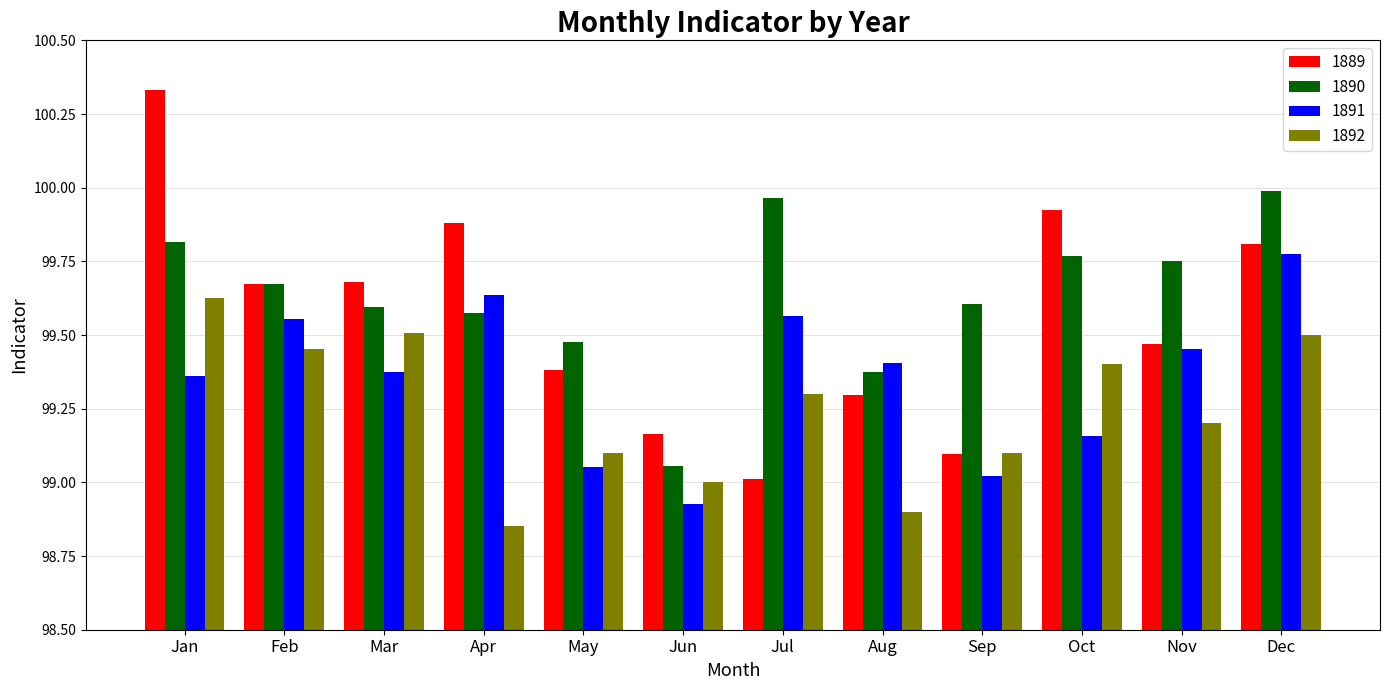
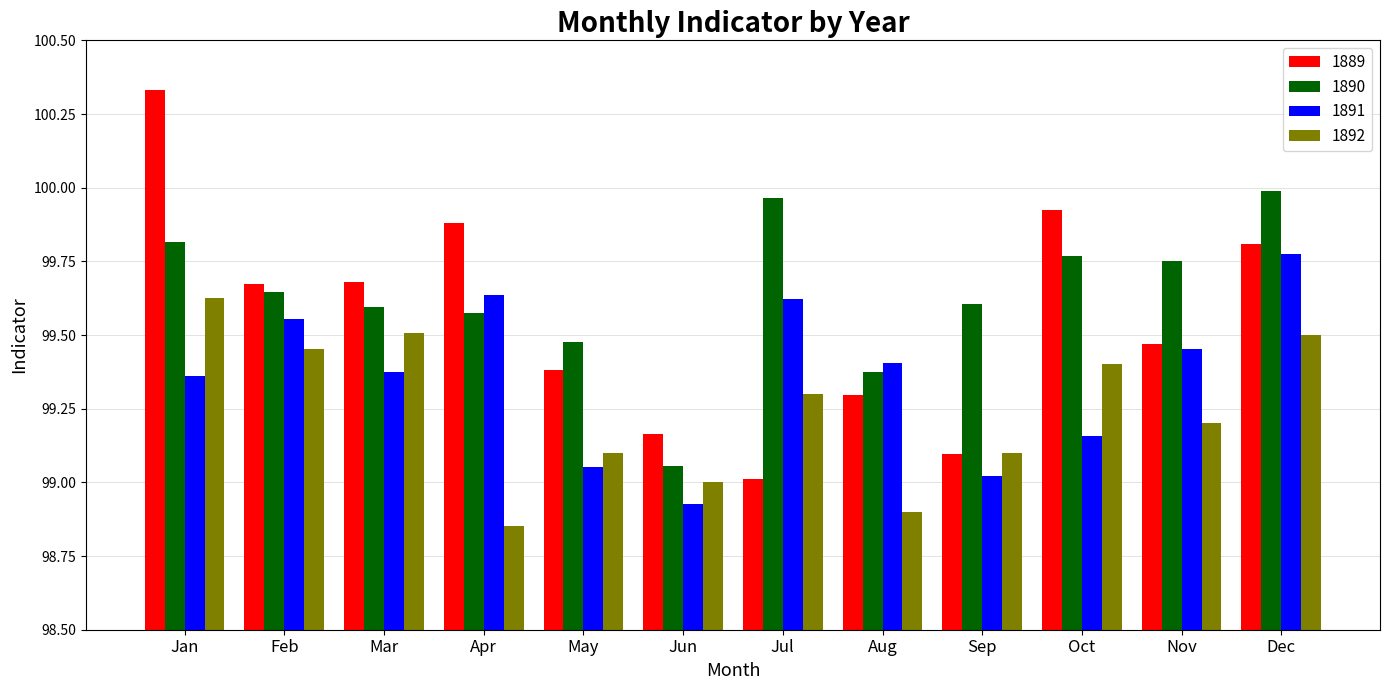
1890, Feb: 99.67 -> 99.64
1891, Jul: 99.57 -> 99.62
